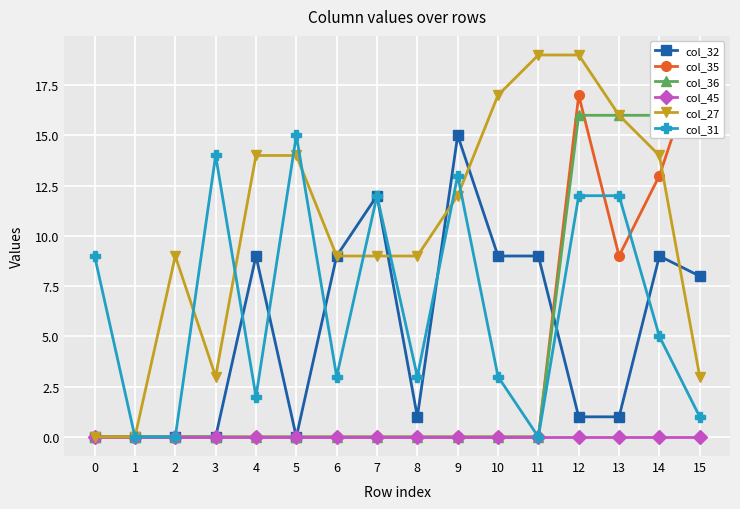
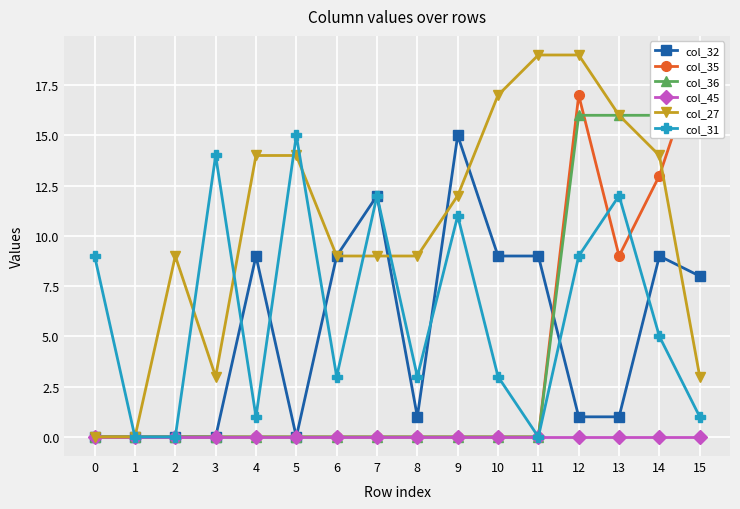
col_31, 4: 2 -> 1
col_31, 9: 13 -> 11
col_31, 12: 12 -> 9
